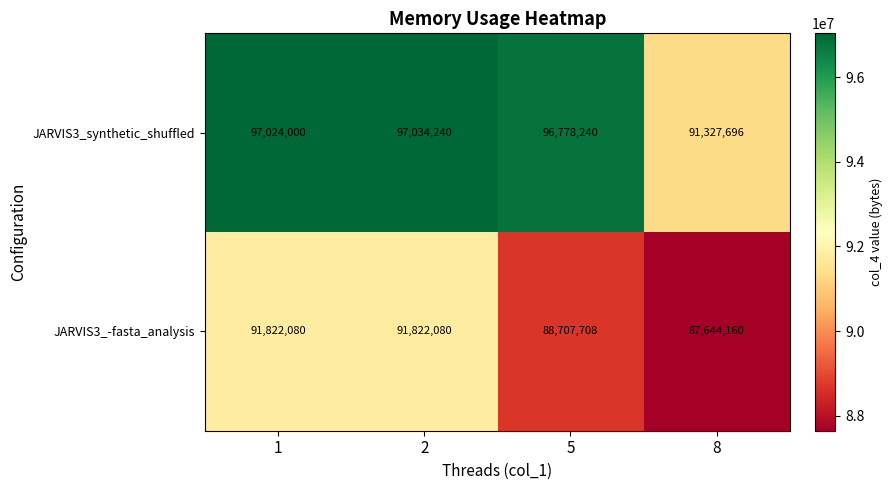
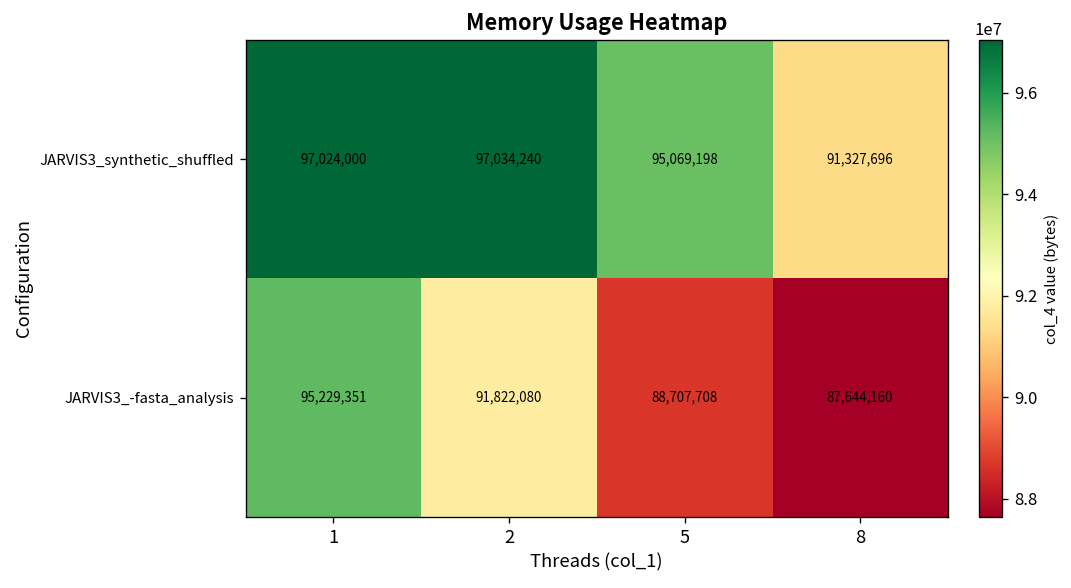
JARVIS3_synthetic_shuffled, 5: 96,778,240 -> 95,069,198
JARVIS3_-fasta_analysis, 1: 91,822,080 -> 95,229,351
